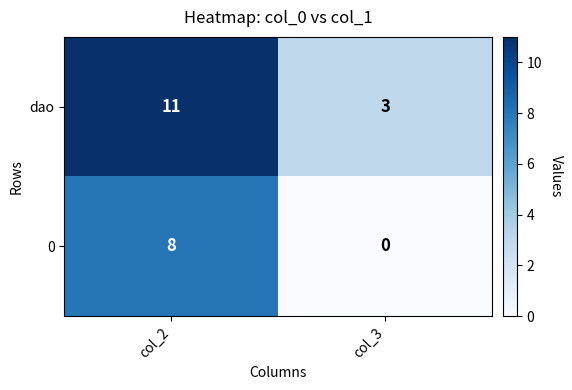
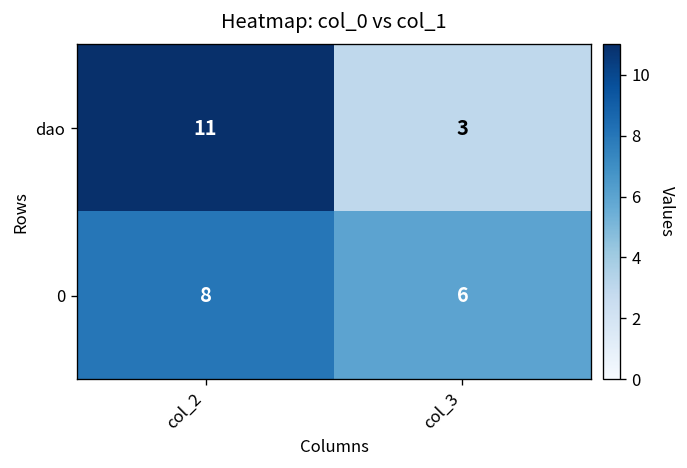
0, col_3: 0 -> 6
